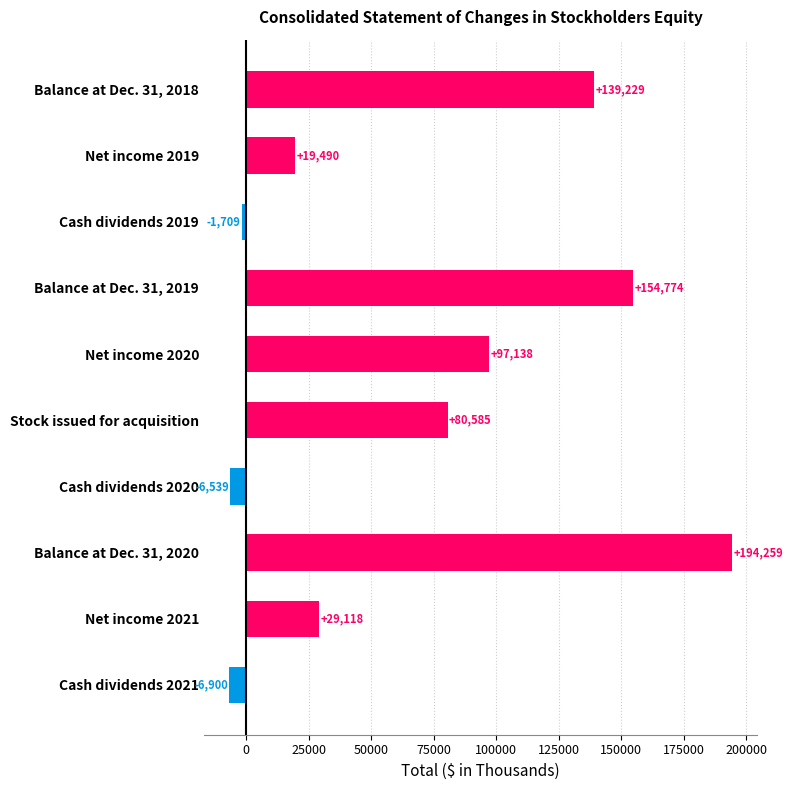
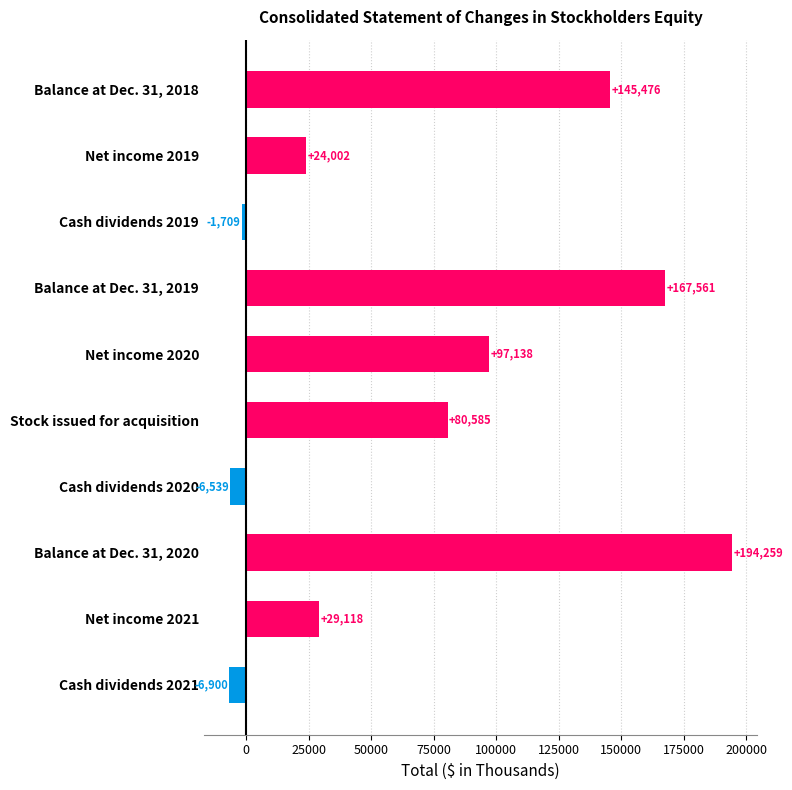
Balance at Dec. 31, 2018: +139,229 -> +145,476
Net income 2019: +19,490 -> +24,002
Balance at Dec. 31, 2019: +154,774 -> +167,561
